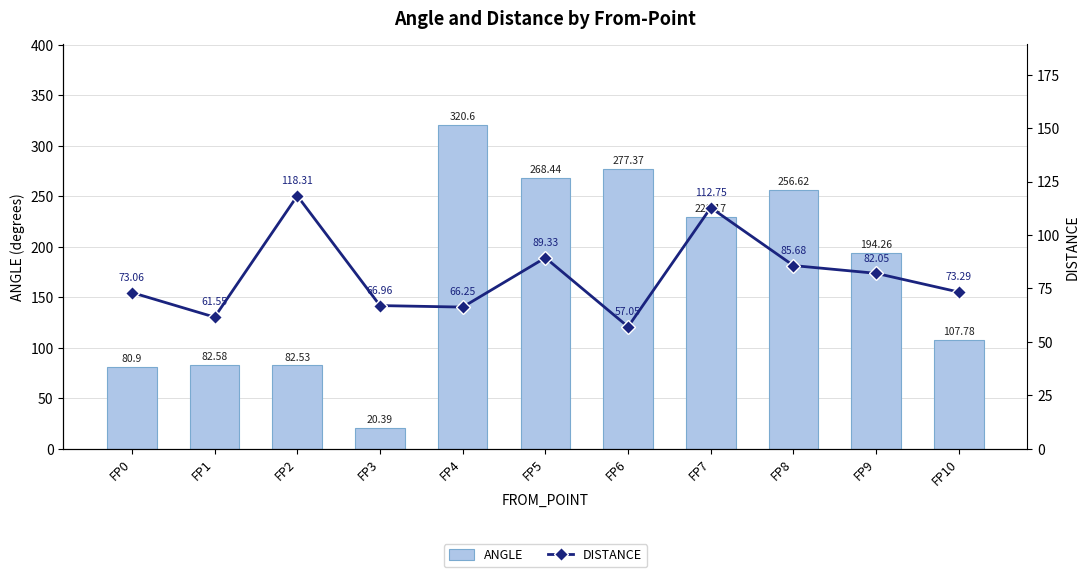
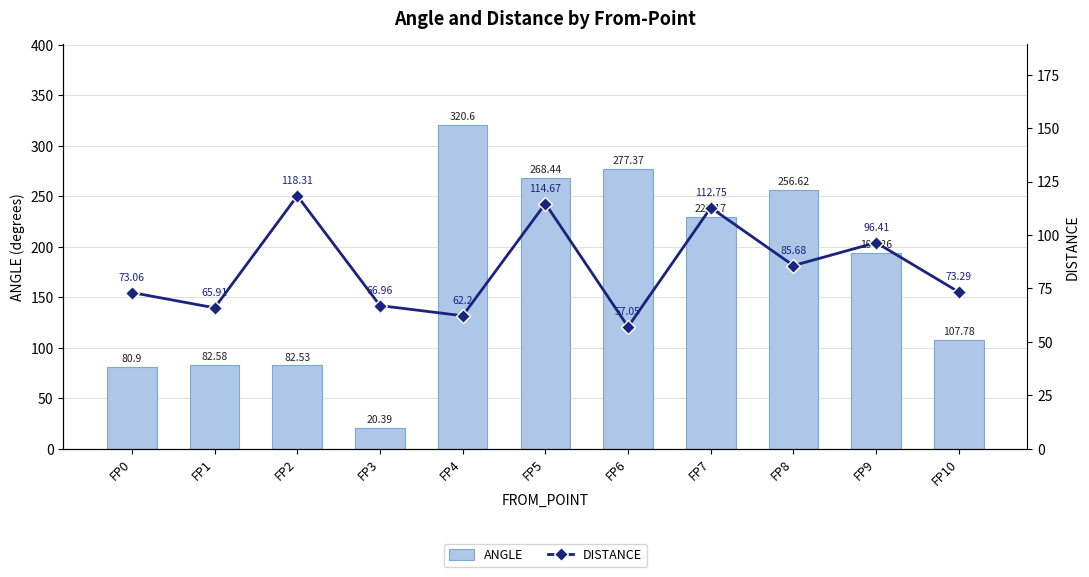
DISTANCE, FP1: 61.55 -> 65.91
DISTANCE, FP4: 66.25 -> 62.2
DISTANCE, FP5: 89.33 -> 114.67
DISTANCE, FP9: 82.05 -> 96.41
